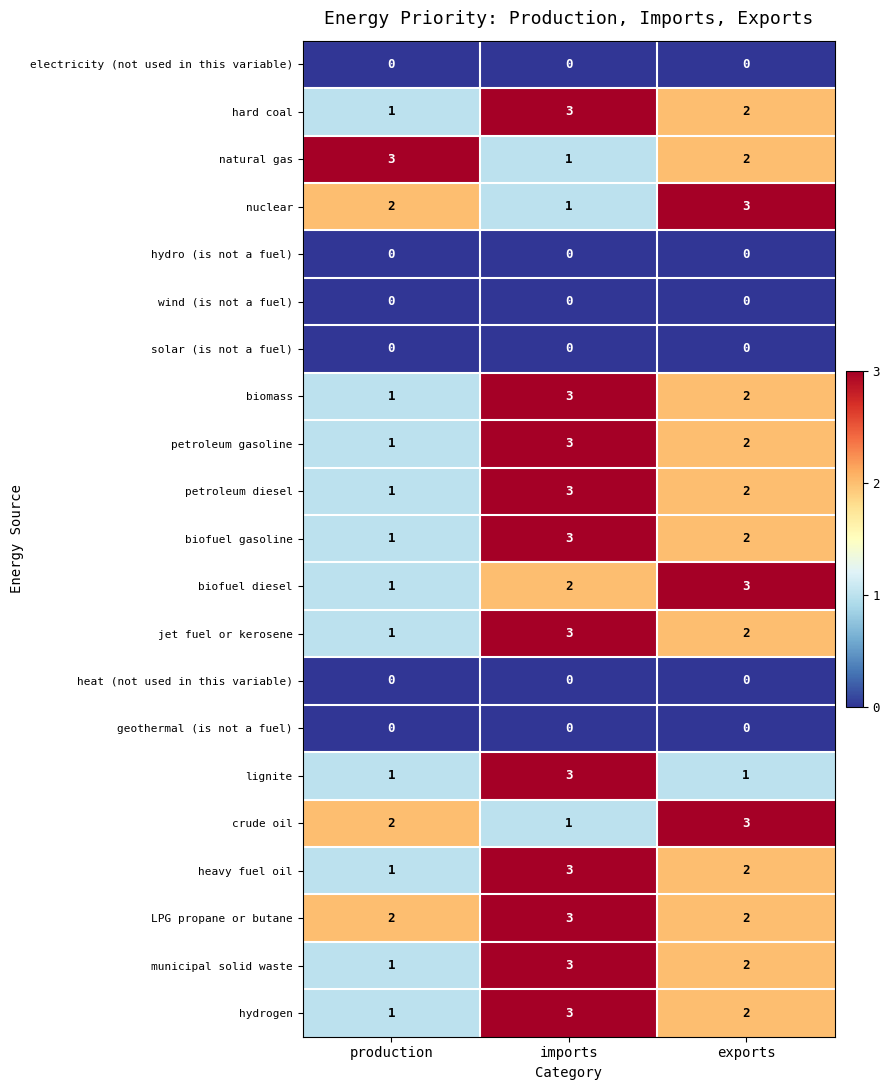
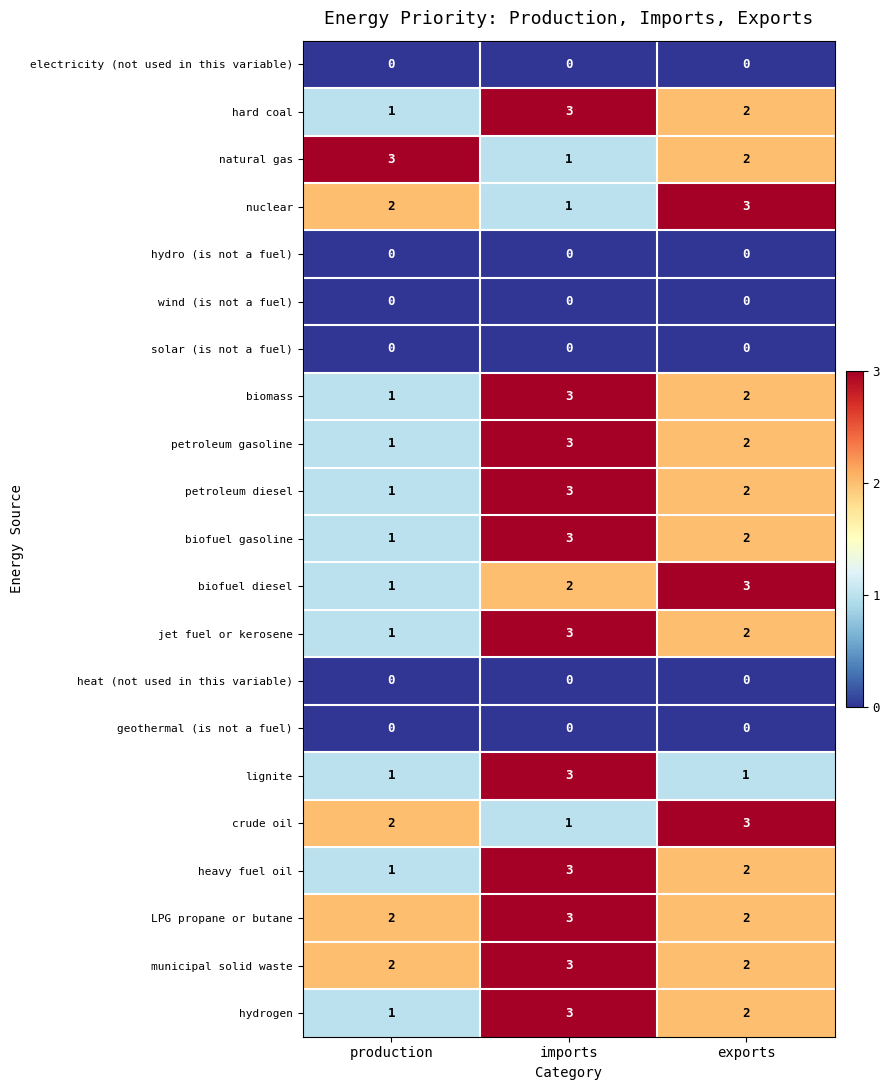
municipal solid waste, production: 1 -> 2
